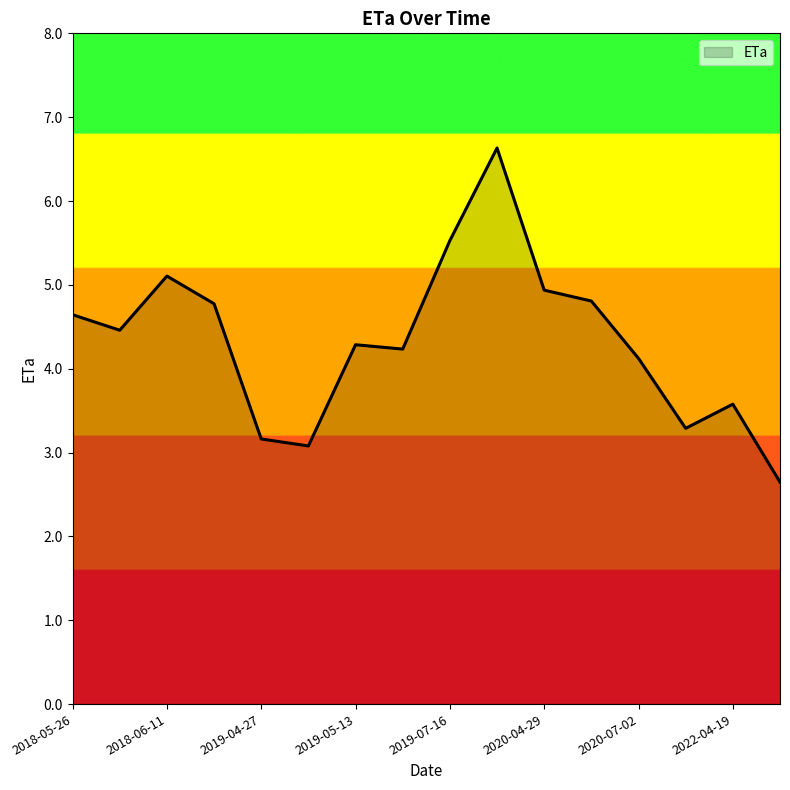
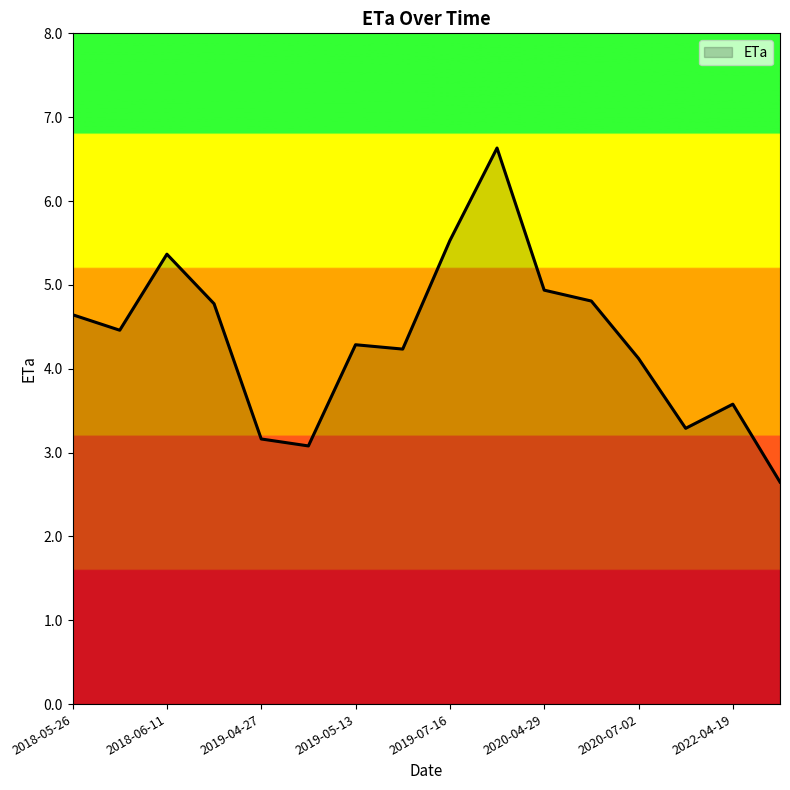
2018-06-11: 5.1 -> 5.4
